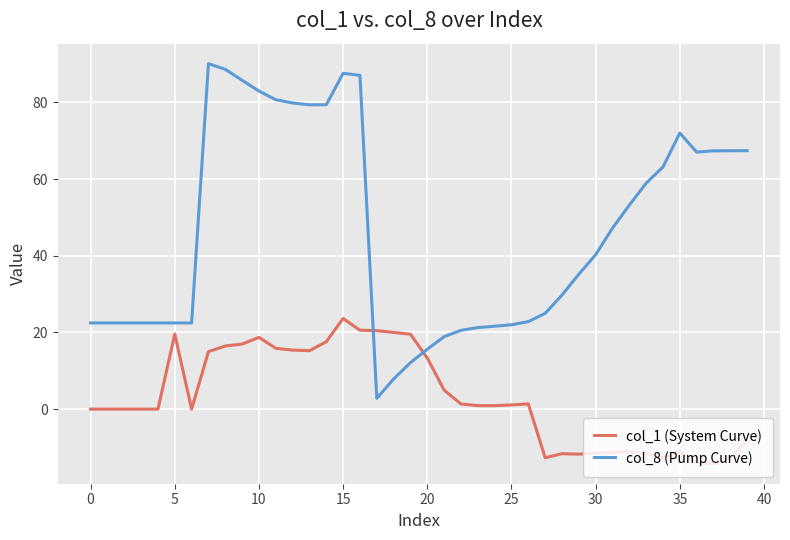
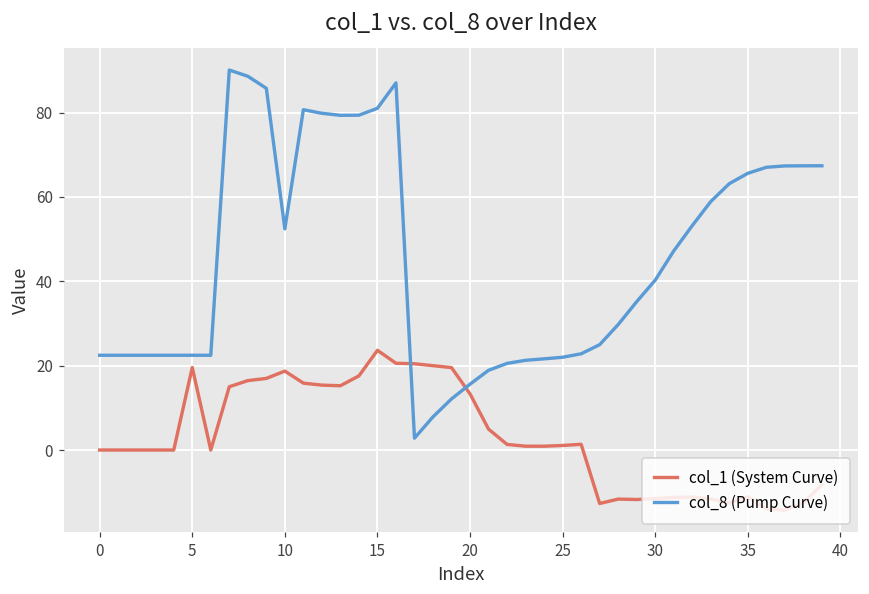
col_8 (Pump Curve), 10: 83 -> 52
col_8 (Pump Curve), 15: 88 -> 81
col_8 (Pump Curve), 35: 72 -> 66
